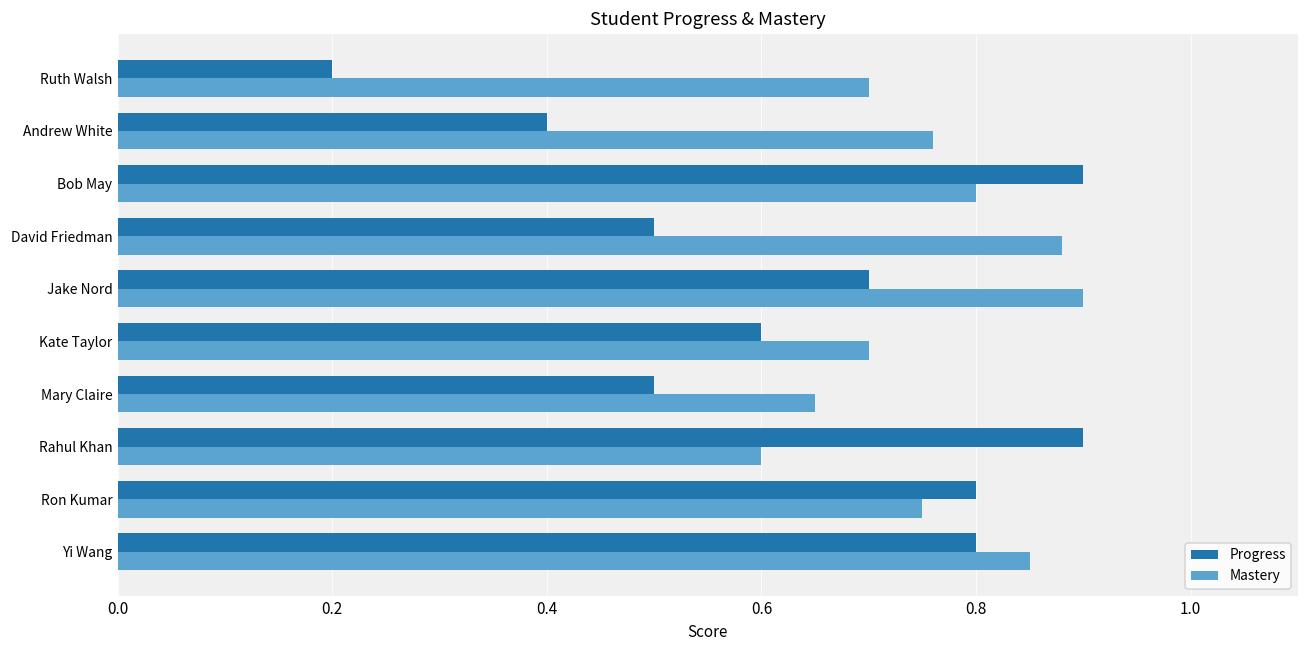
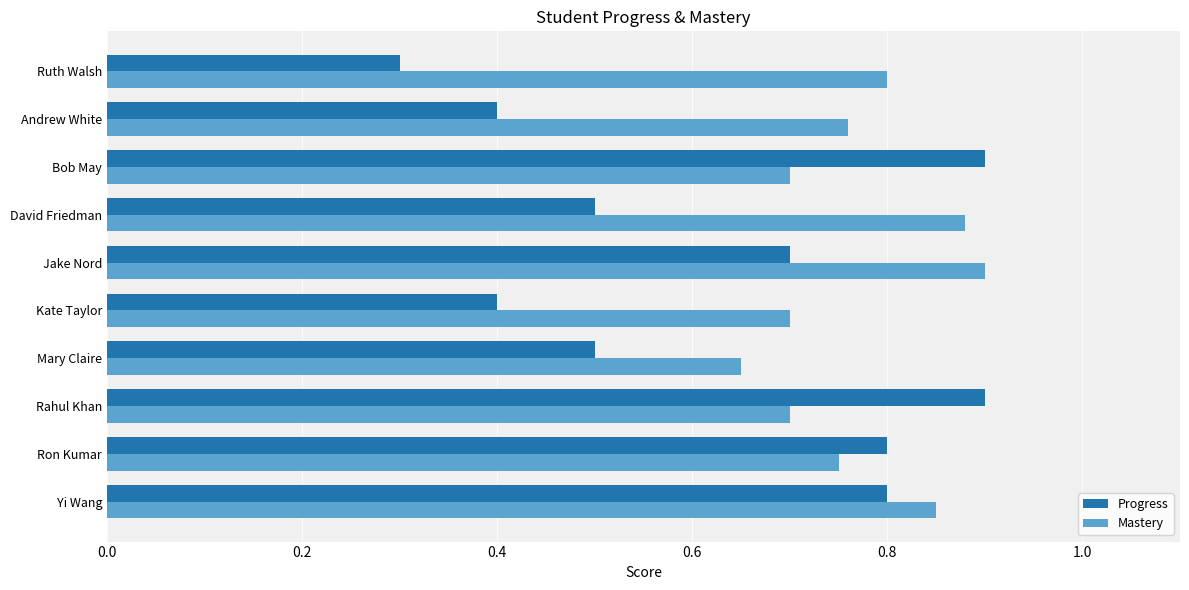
Progress, Ruth Walsh: 0.2 -> 0.3
Mastery, Ruth Walsh: 0.7 -> 0.8
Mastery, Bob May: 0.8 -> 0.7
Progress, Kate Taylor: 0.6 -> 0.4
Mastery, Rahul Khan: 0.6 -> 0.7
